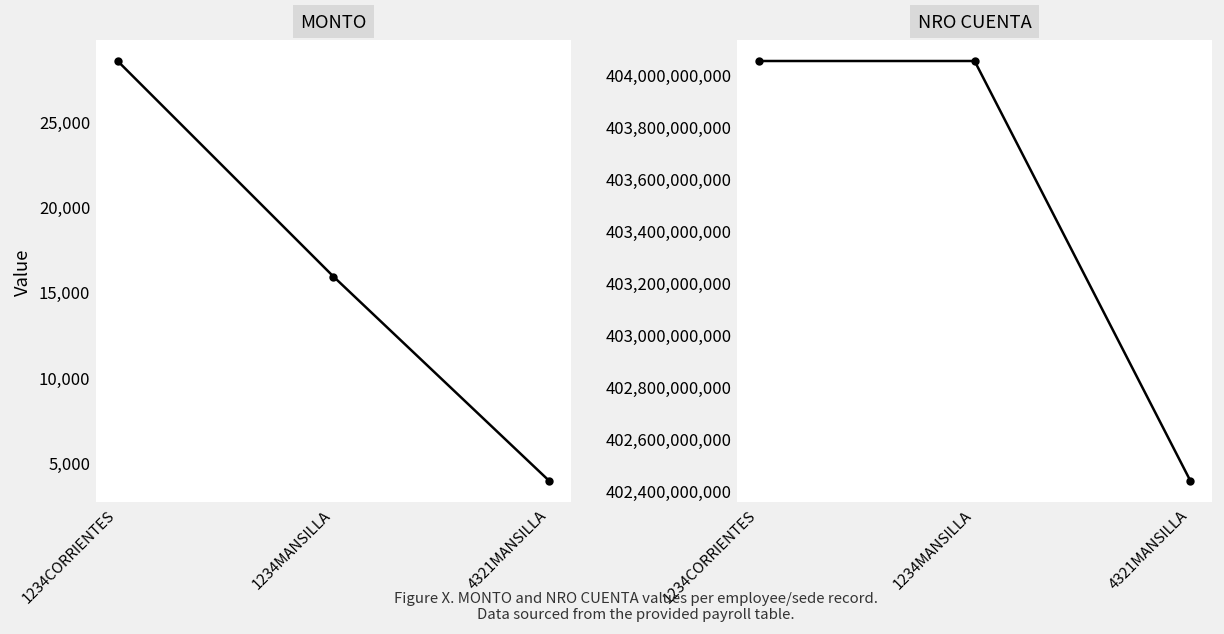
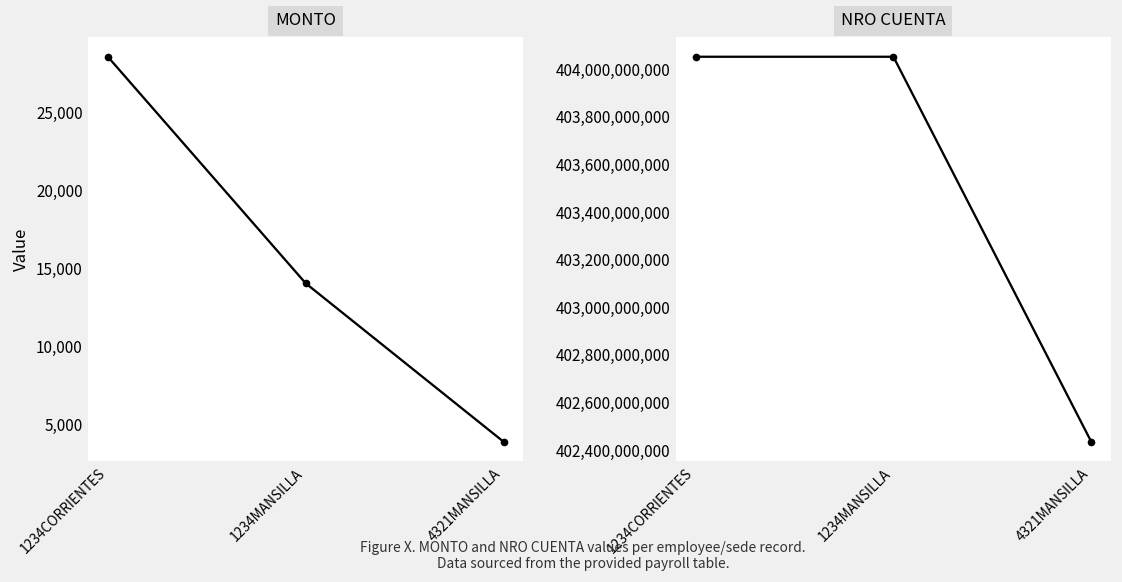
MONTO, 1234MANSILLA: 15,900 -> 14,100
